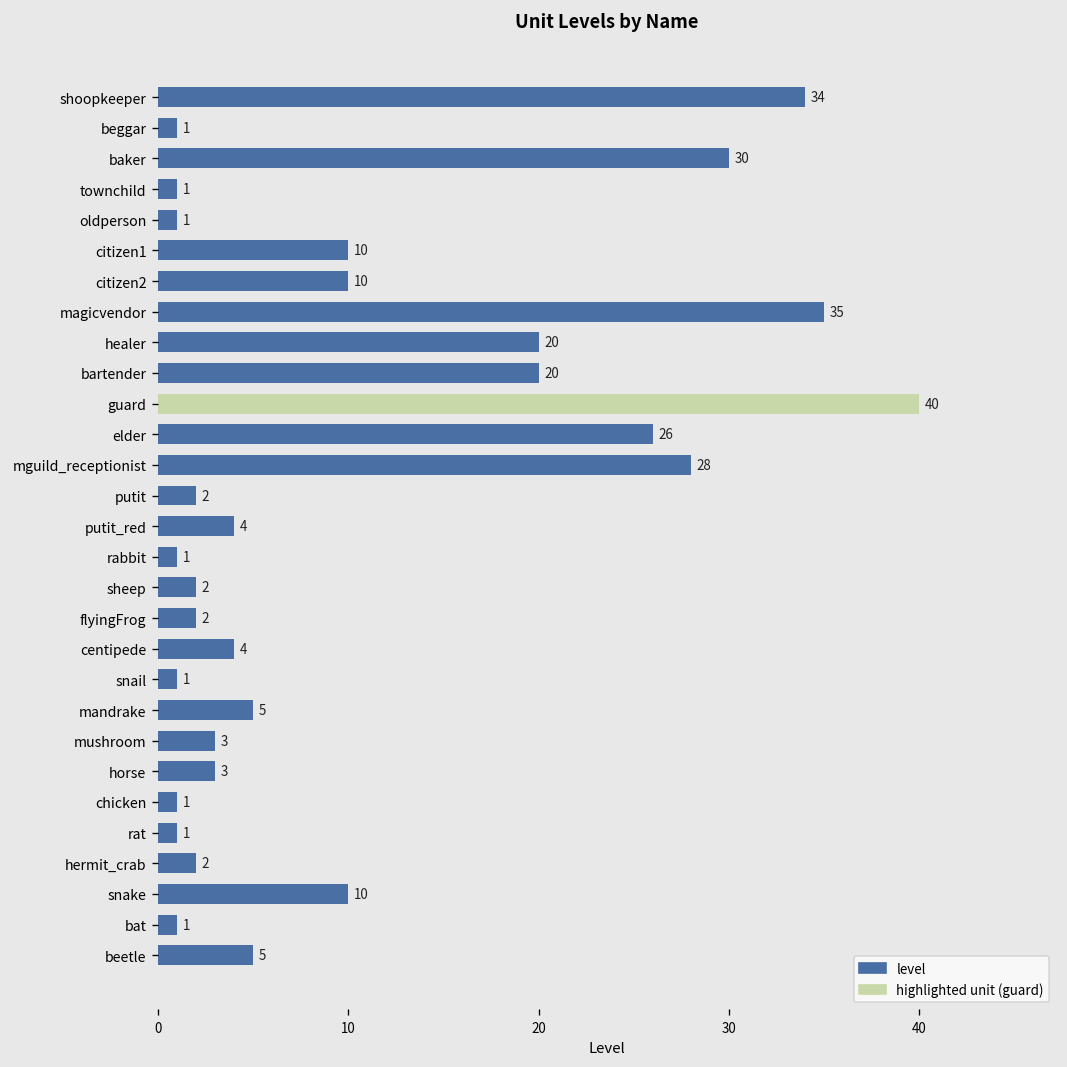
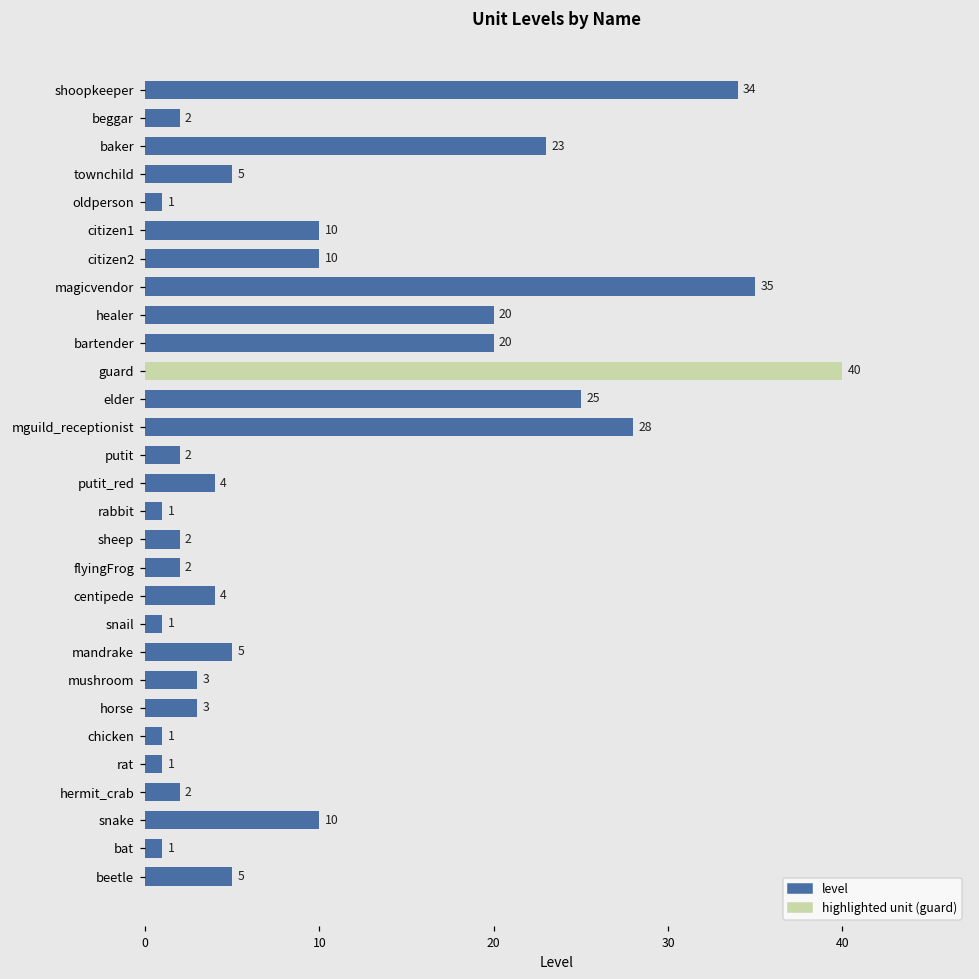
beggar: 1 -> 2
baker: 30 -> 23
townchild: 1 -> 5
elder: 26 -> 25
